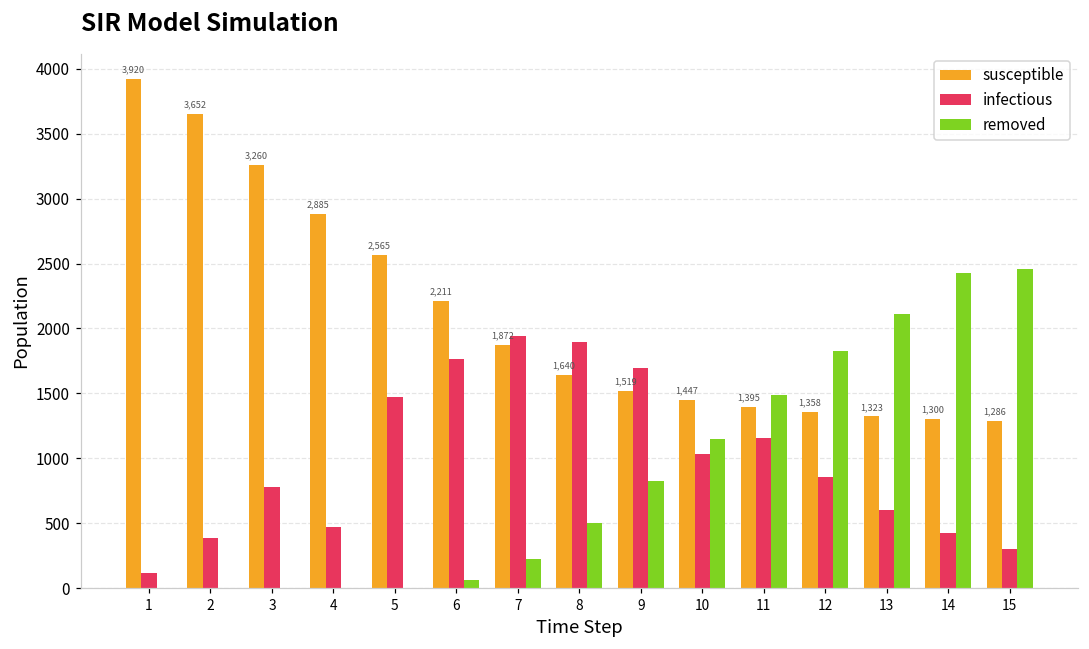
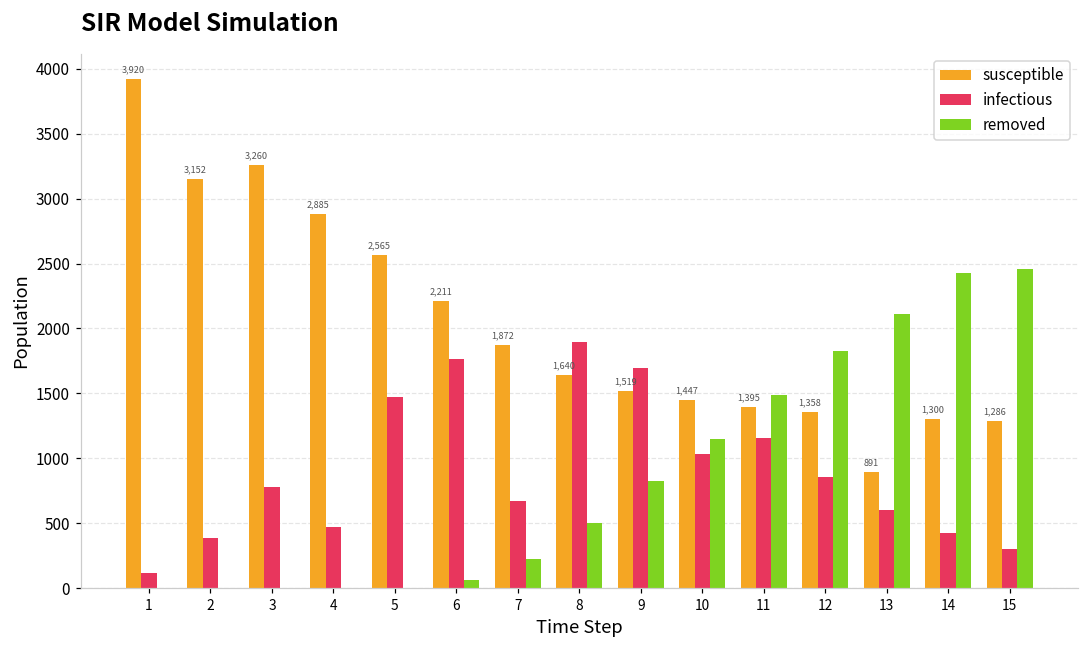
susceptible, 2: 3,652 -> 3,152
infectious, 7: 1940 -> 670
susceptible, 13: 1,323 -> 891
